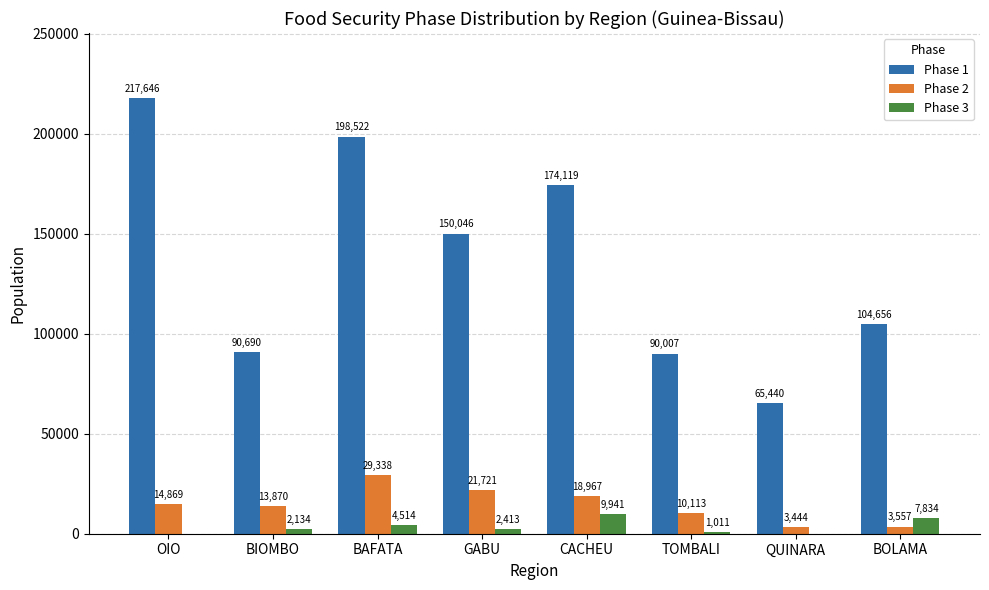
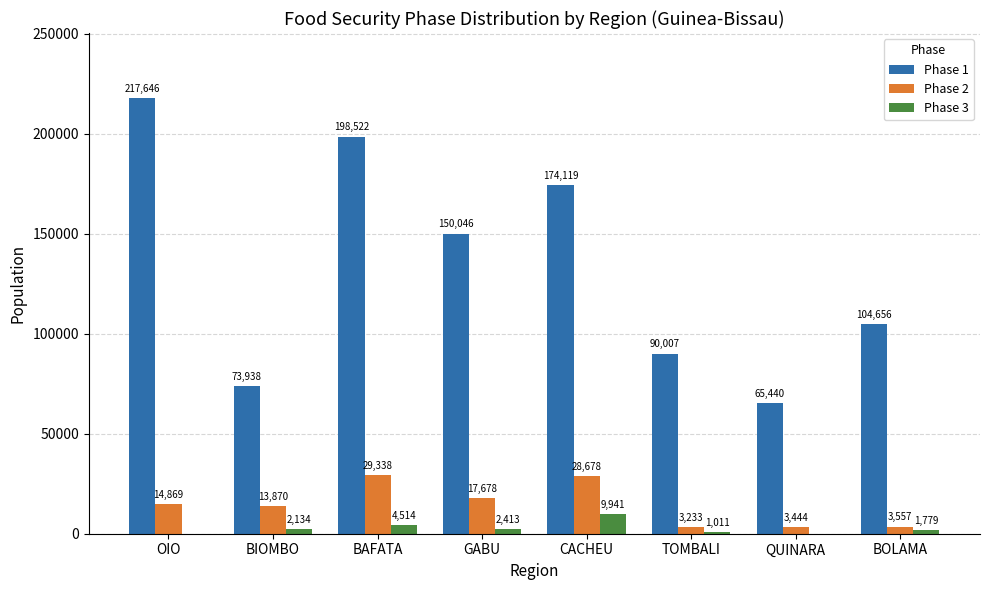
Phase 1, BIOMBO: 90,690 -> 73,938
Phase 2, GABU: 21,721 -> 17,678
Phase 2, CACHEU: 18,967 -> 28,678
Phase 2, TOMBALI: 10,113 -> 3,233
Phase 3, BOLAMA: 7,834 -> 1,779
